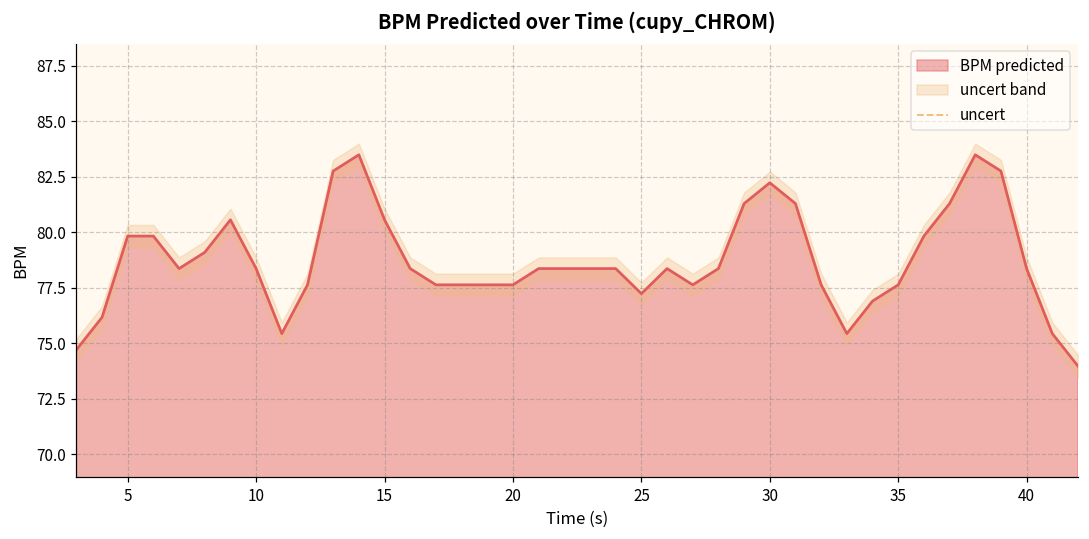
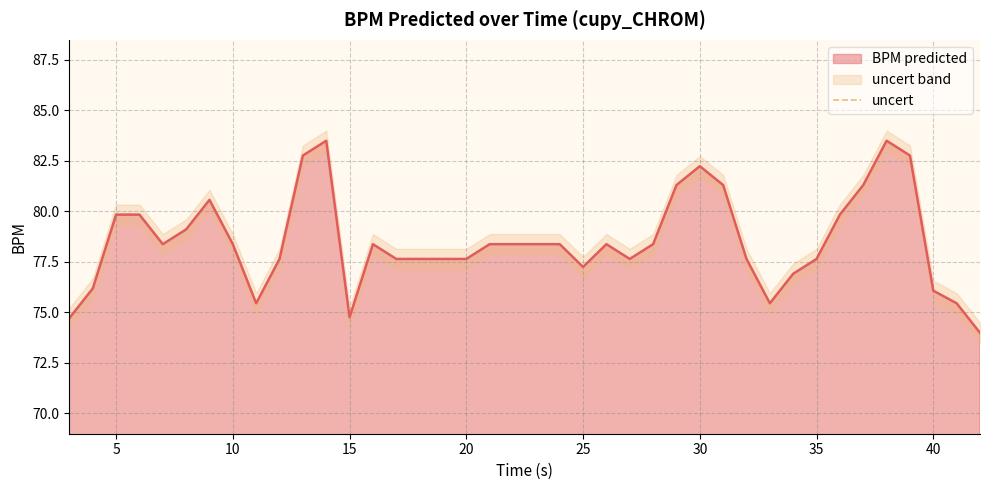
BPM predicted, 15: 80.6 -> 74.7
BPM predicted, 40: 78.4 -> 76.1
